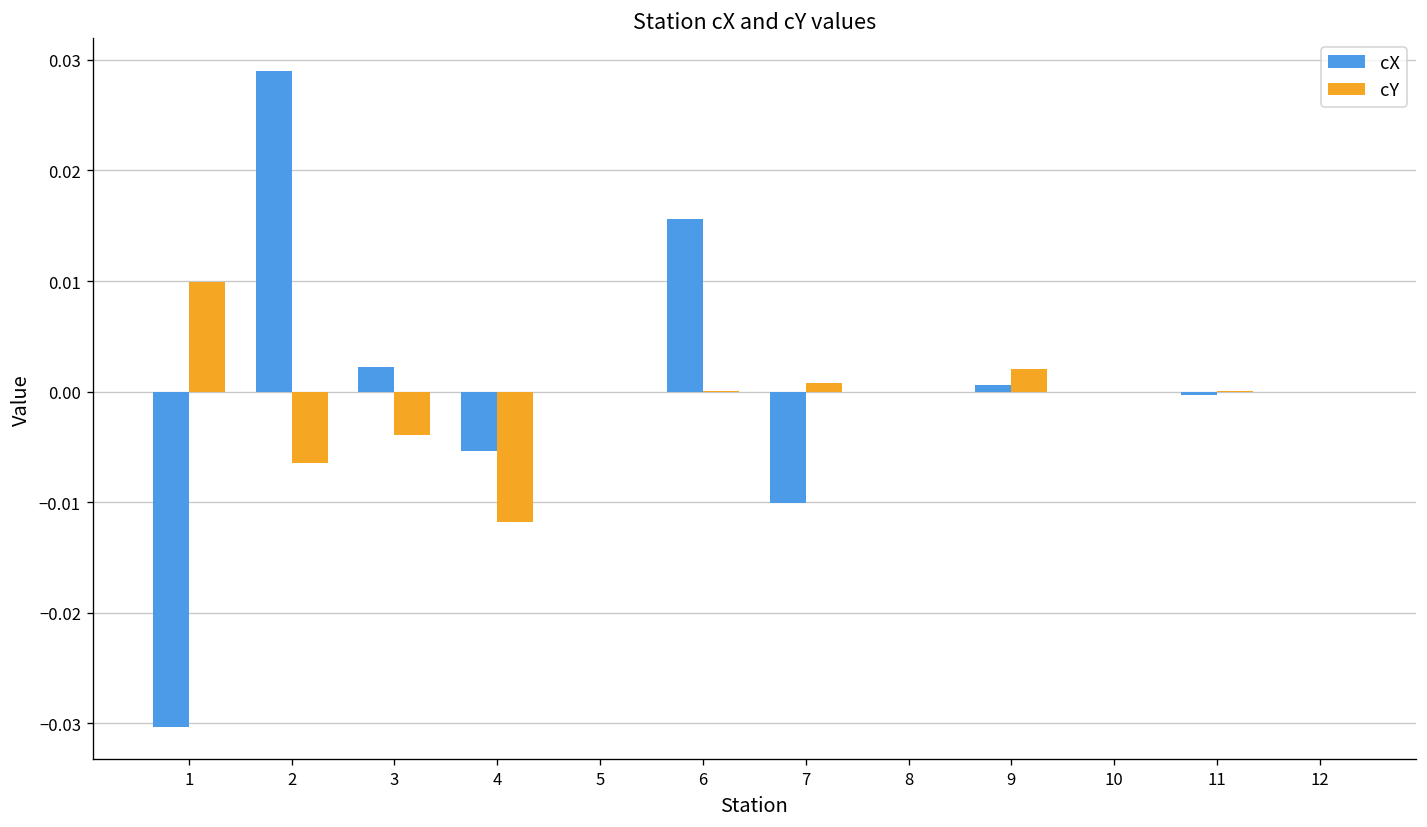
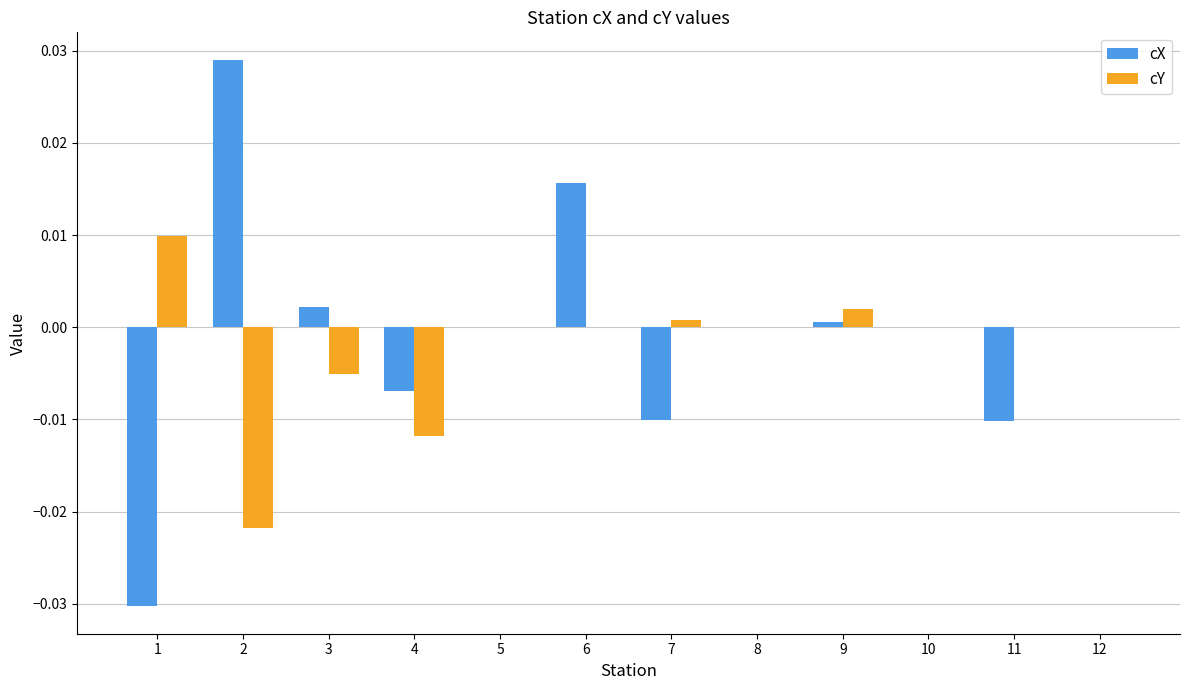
cY, 2: -0.006 -> -0.022
cY, 3: -0.004 -> -0.005
cX, 4: -0.005 -> -0.007
cX, 11: 0.000 -> -0.010
